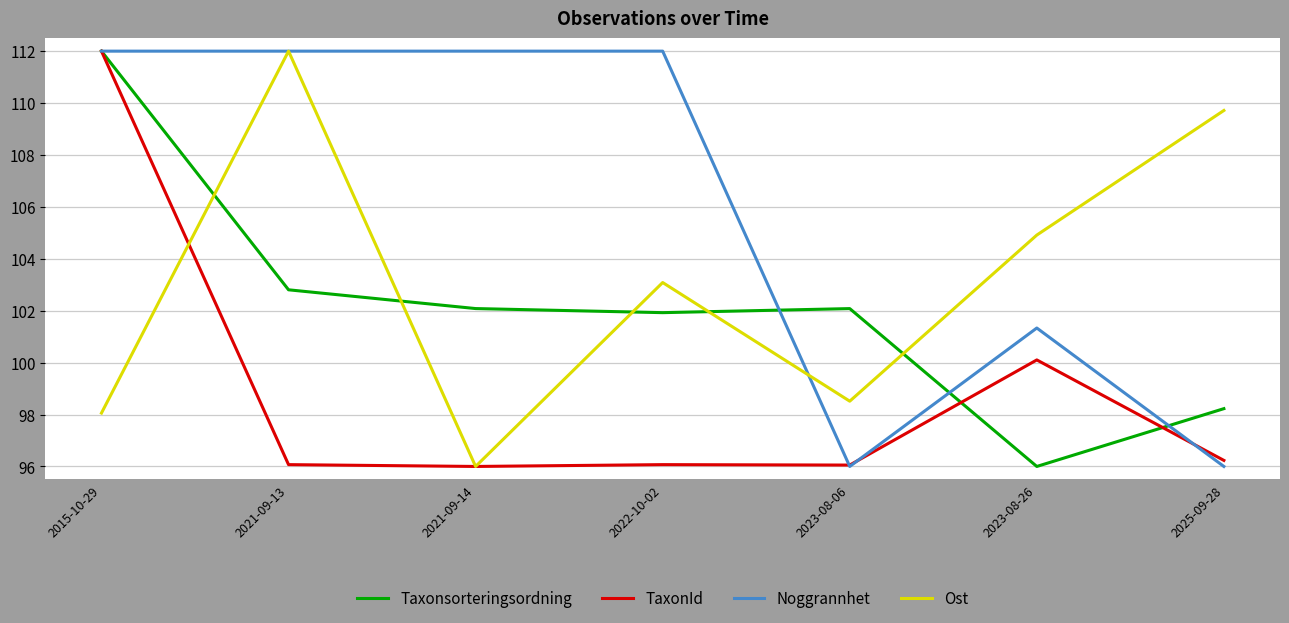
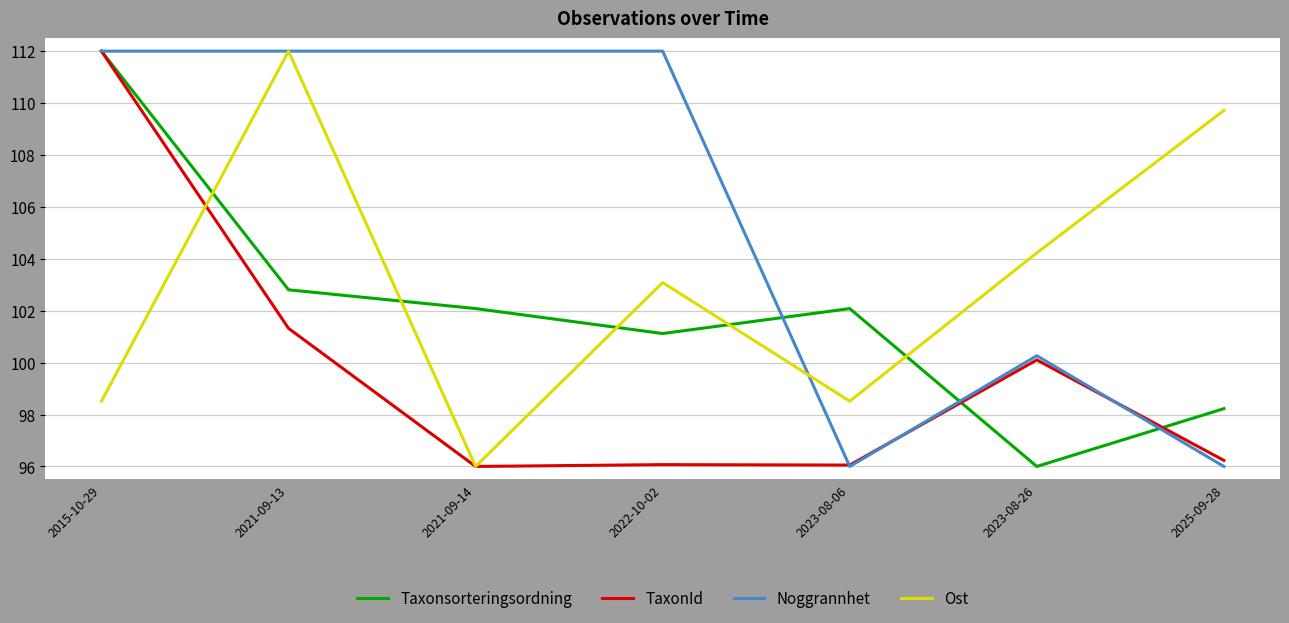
Ost, 2015-10-29: 98.1 -> 98.5
TaxonId, 2021-09-13: 96.1 -> 101.3
Taxonsorteringsordning, 2022-10-02: 101.9 -> 101.1
Noggrannhet, 2023-08-26: 101.3 -> 100.3
Ost, 2023-08-26: 104.9 -> 104.2
